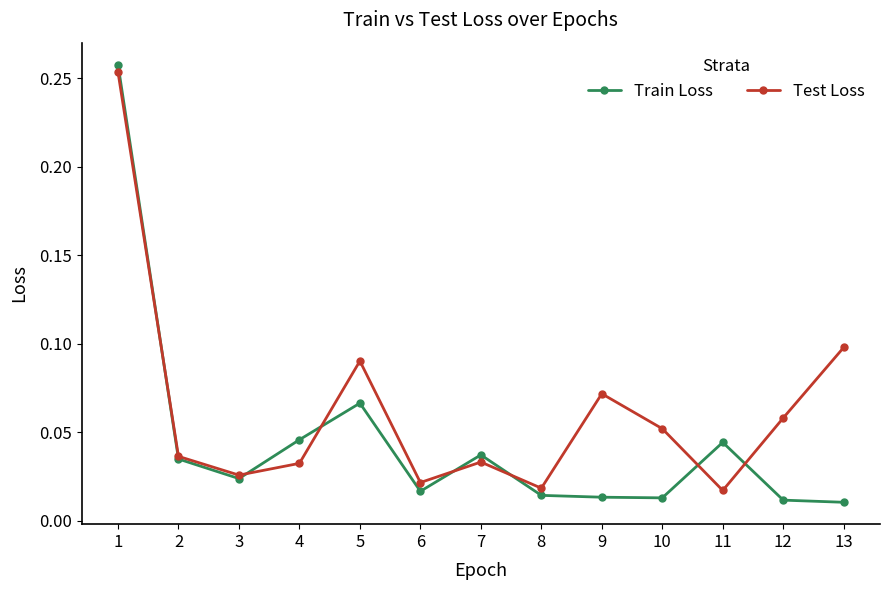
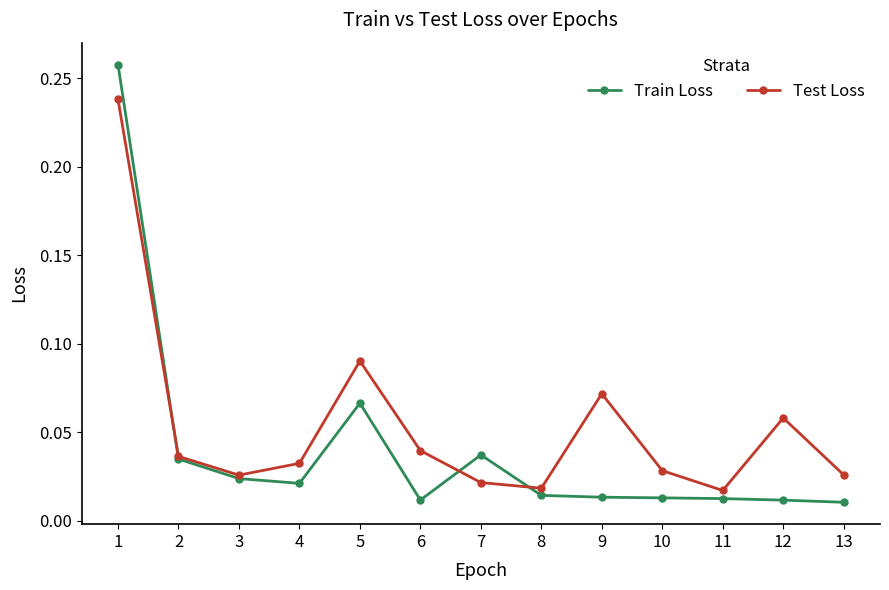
Test Loss, 1: 0.253 -> 0.238
Train Loss, 4: 0.046 -> 0.021
Train Loss, 6: 0.017 -> 0.012
Test Loss, 6: 0.022 -> 0.040
Test Loss, 7: 0.033 -> 0.021
Test Loss, 10: 0.052 -> 0.028
Train Loss, 11: 0.044 -> 0.012
Test Loss, 13: 0.098 -> 0.026
